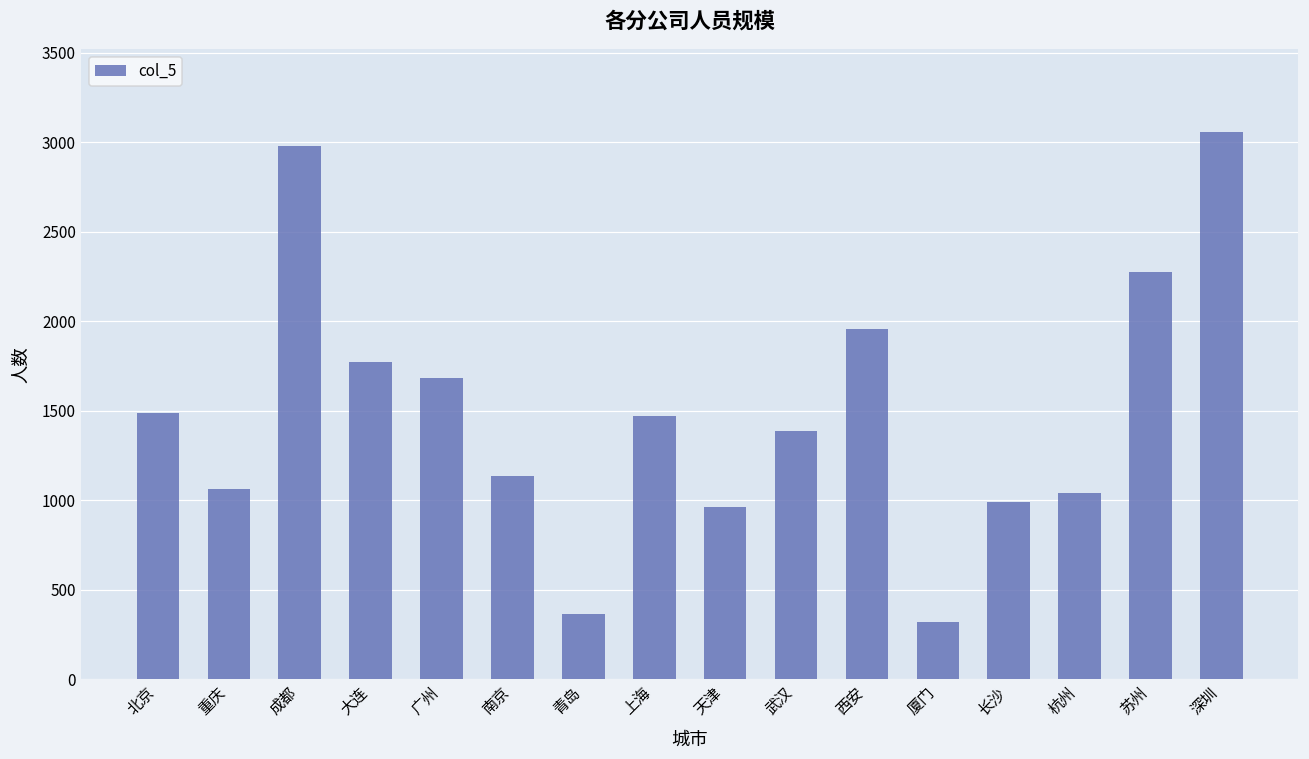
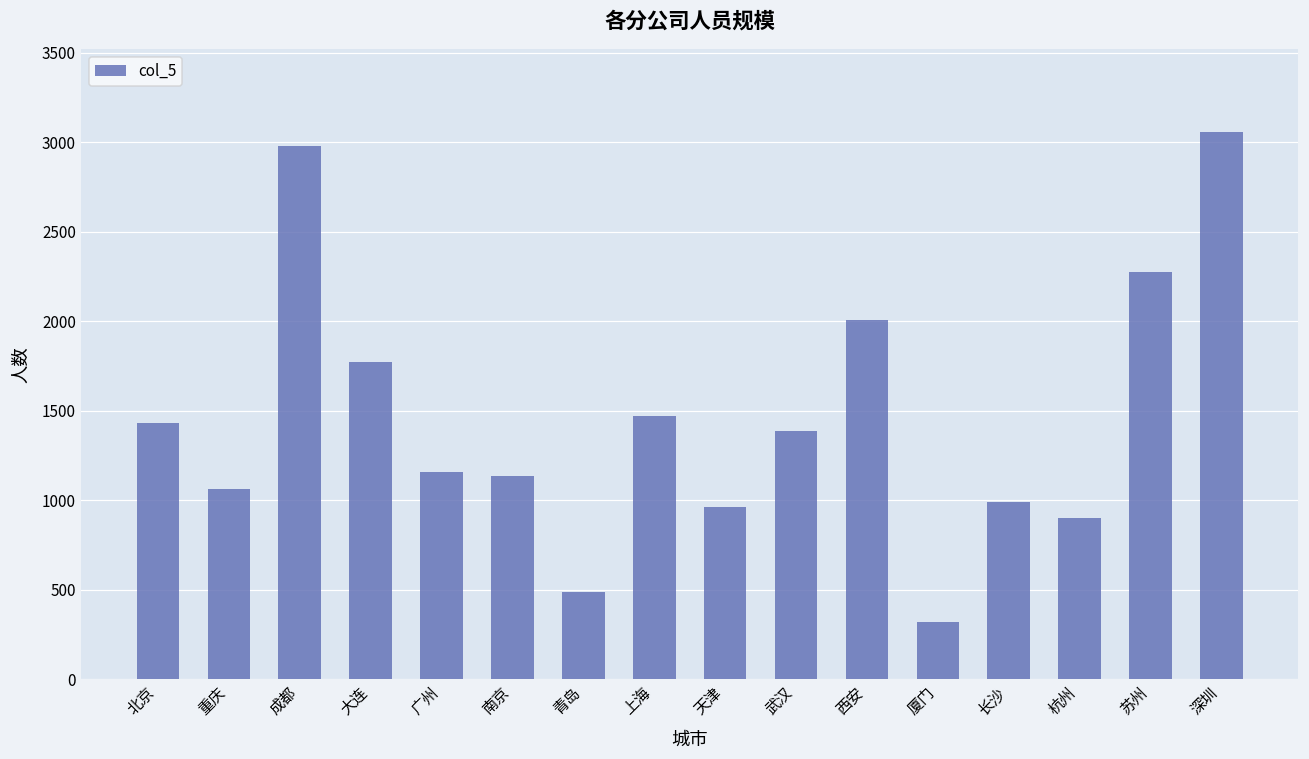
北京: 1490 -> 1430
广州: 1680 -> 1160
青岛: 370 -> 490
西安: 1950 -> 2010
杭州: 1040 -> 900
